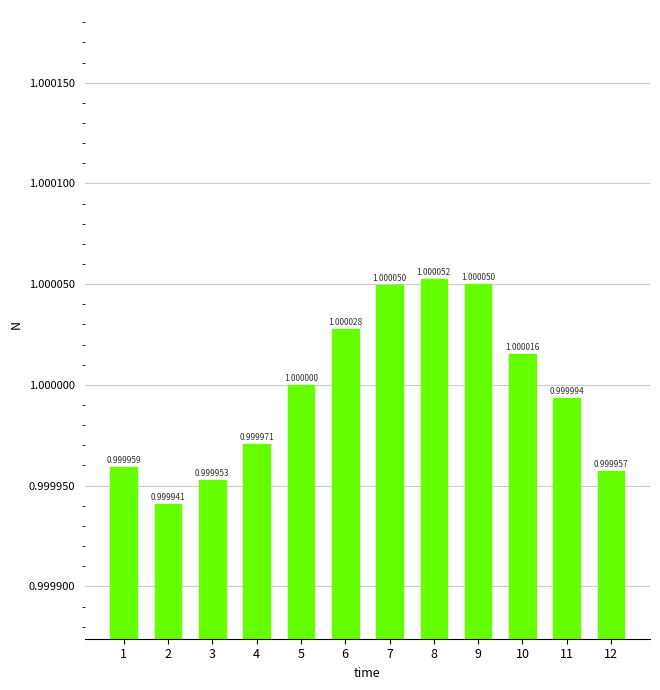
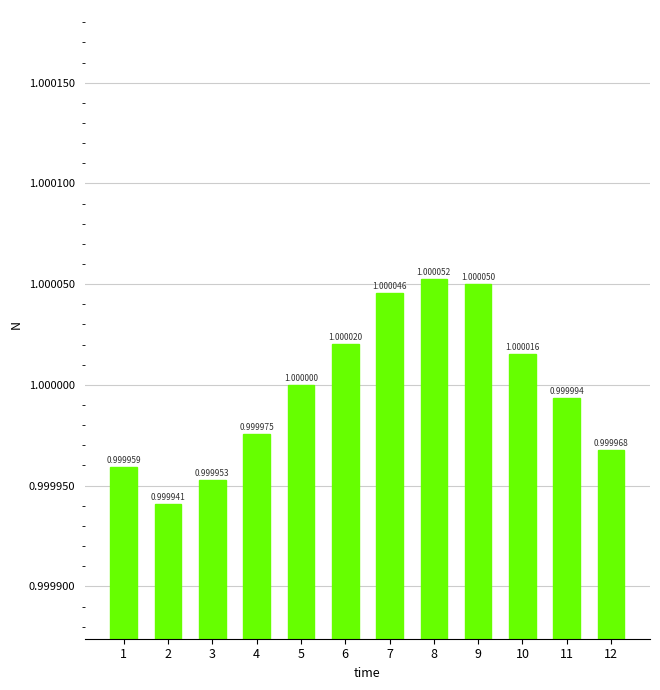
4: 0.999971 -> 0.999975
6: 1.000028 -> 1.000020
7: 1.000050 -> 1.000046
12: 0.999957 -> 0.999968
